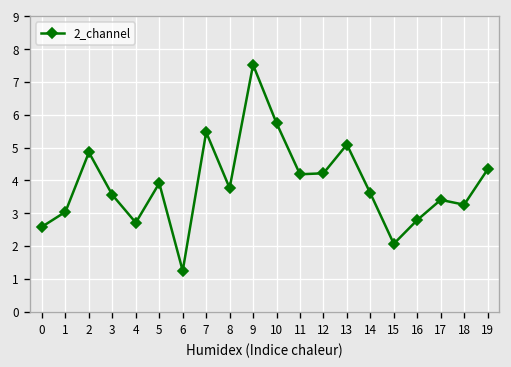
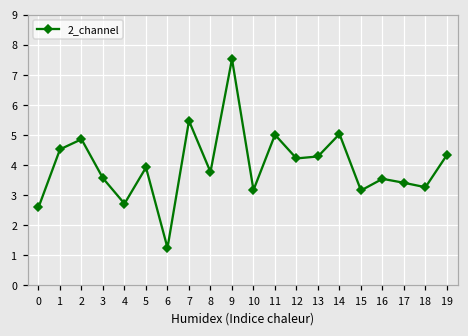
1: 3.0 -> 4.5
10: 5.7 -> 3.2
11: 4.2 -> 5.0
13: 5.1 -> 4.3
14: 3.6 -> 5.0
15: 2.1 -> 3.2
16: 2.8 -> 3.5
